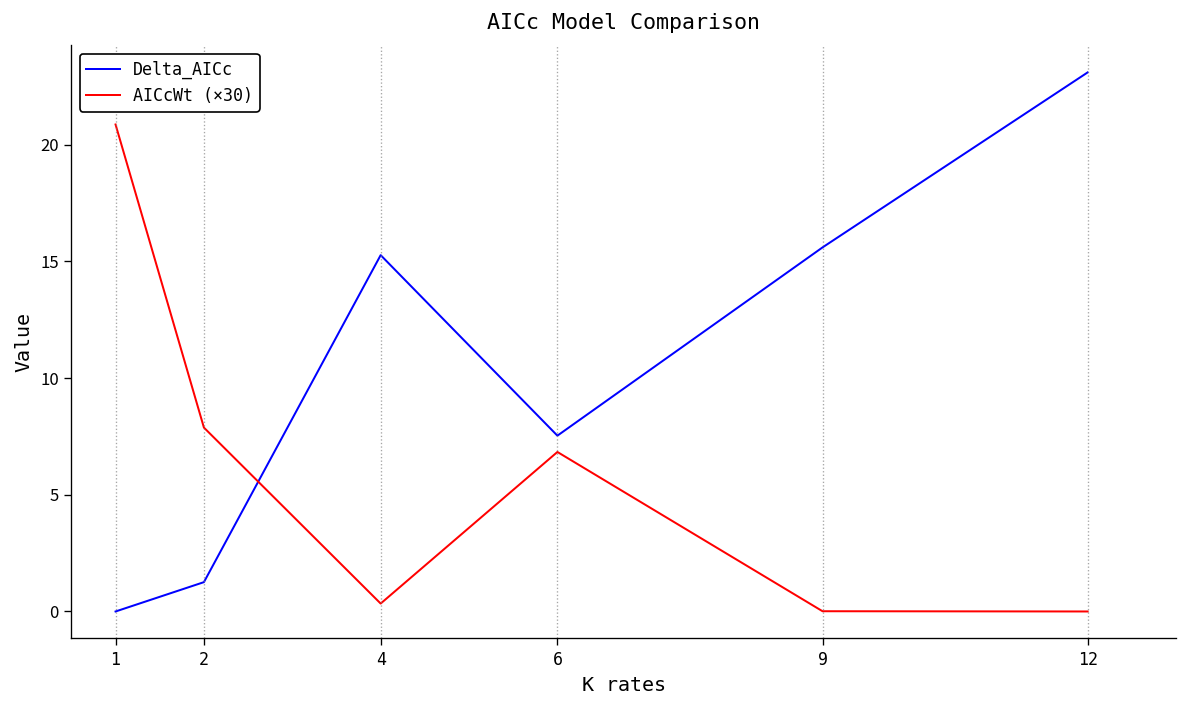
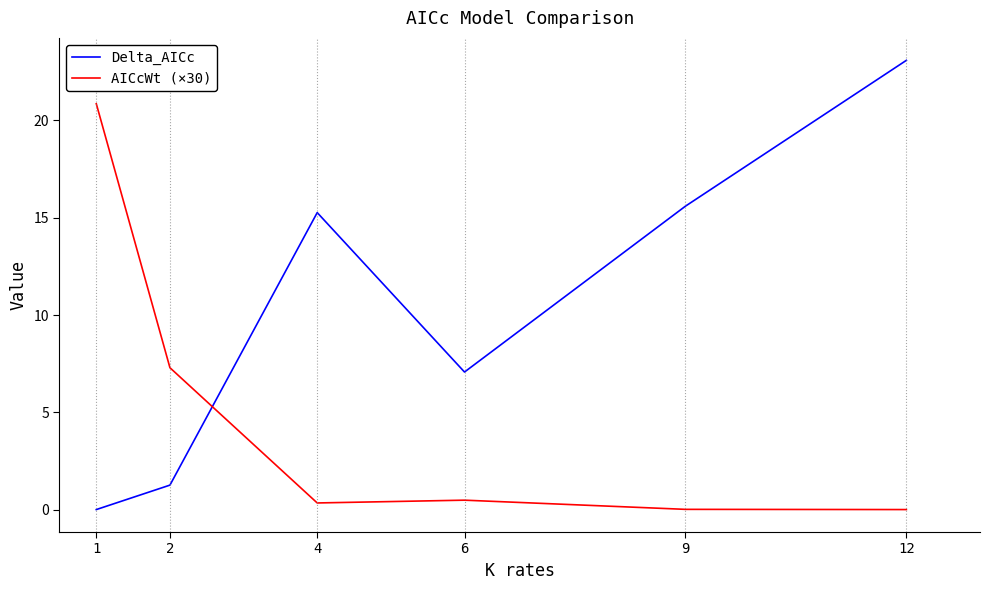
AICcWt (×30), 2: 7.9 -> 7.3
Delta_AICc, 6: 7.5 -> 7.1
AICcWt (×30), 6: 6.8 -> 0.5
